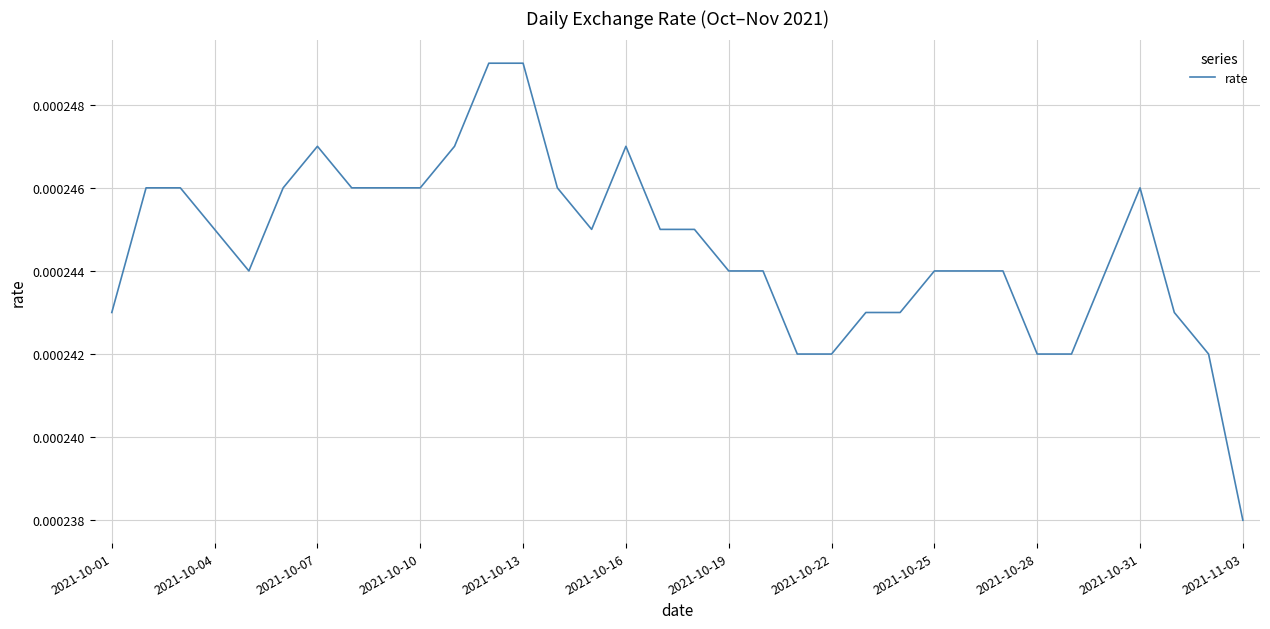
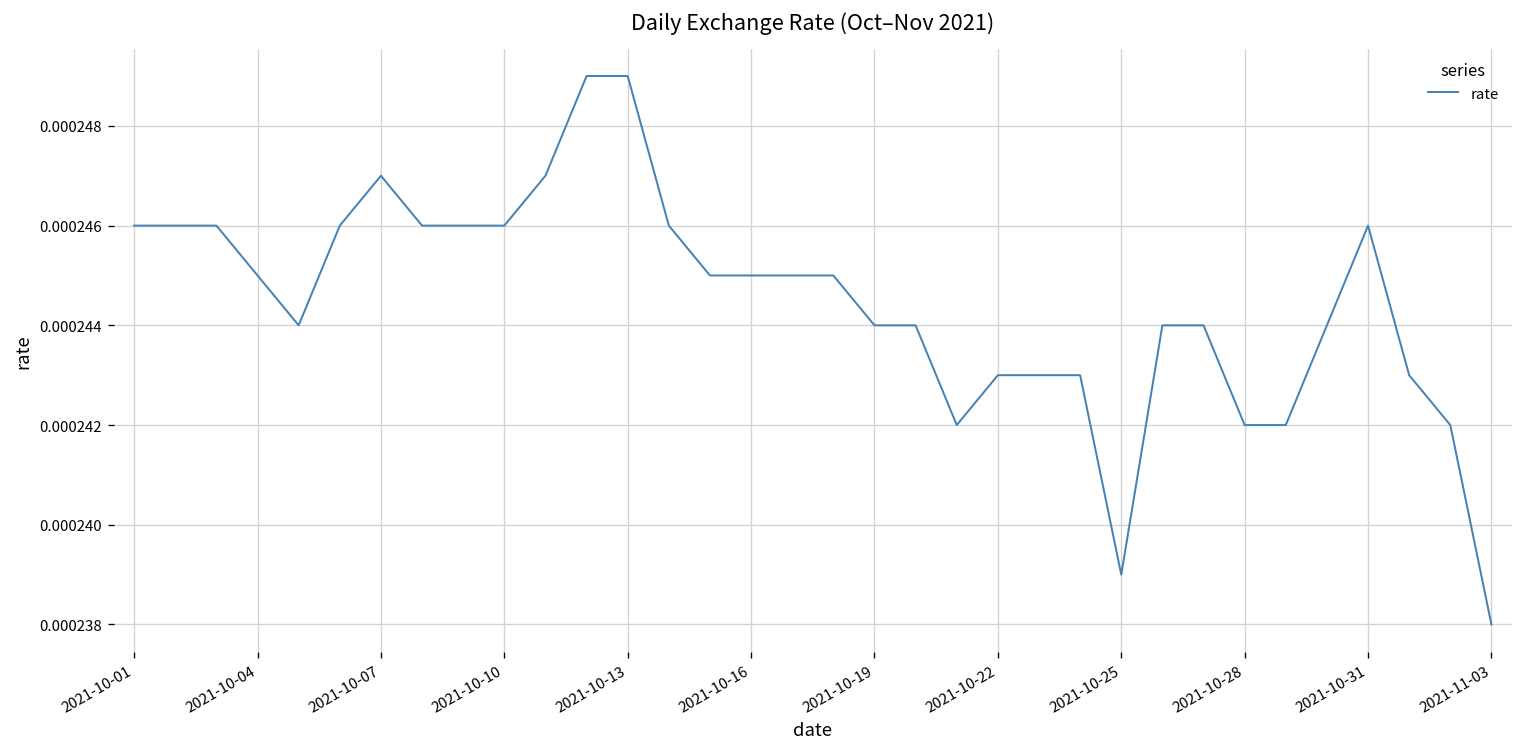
2021-10-01: 0.000243 -> 0.000246
2021-10-16: 0.000247 -> 0.000245
2021-10-22: 0.000242 -> 0.000243
2021-10-25: 0.000244 -> 0.000239
